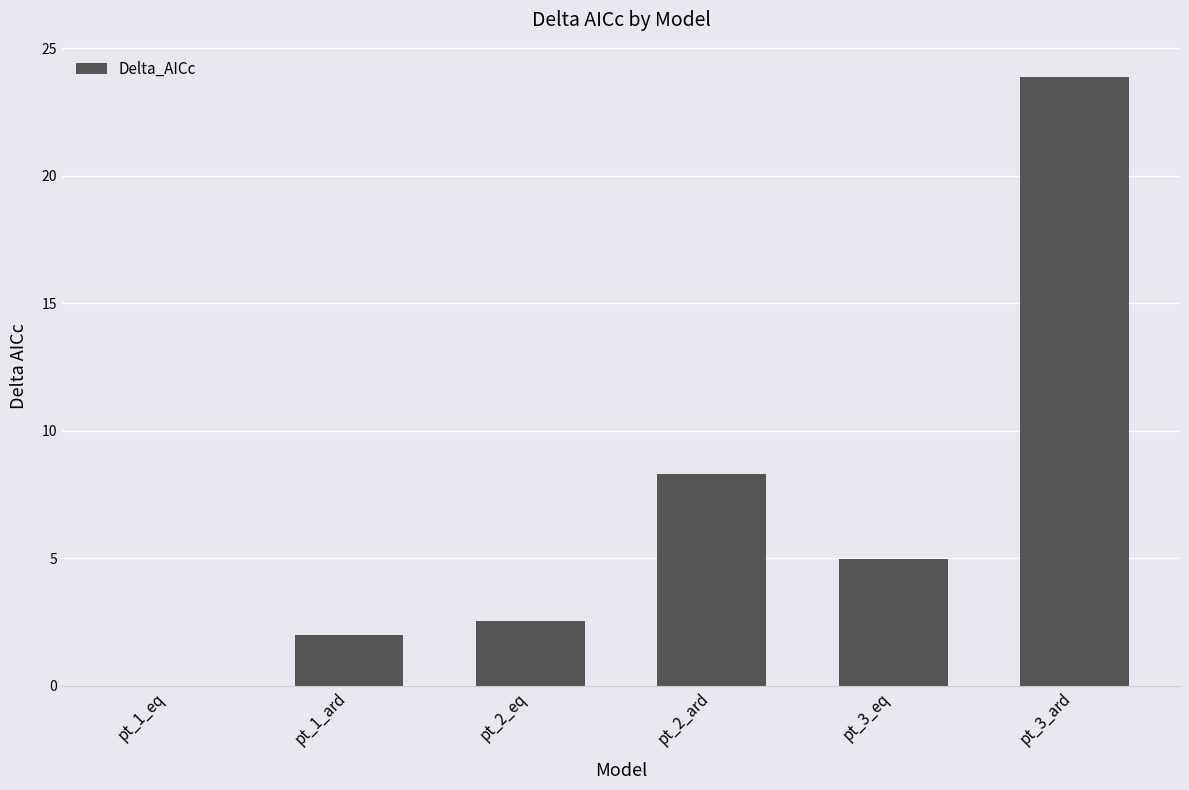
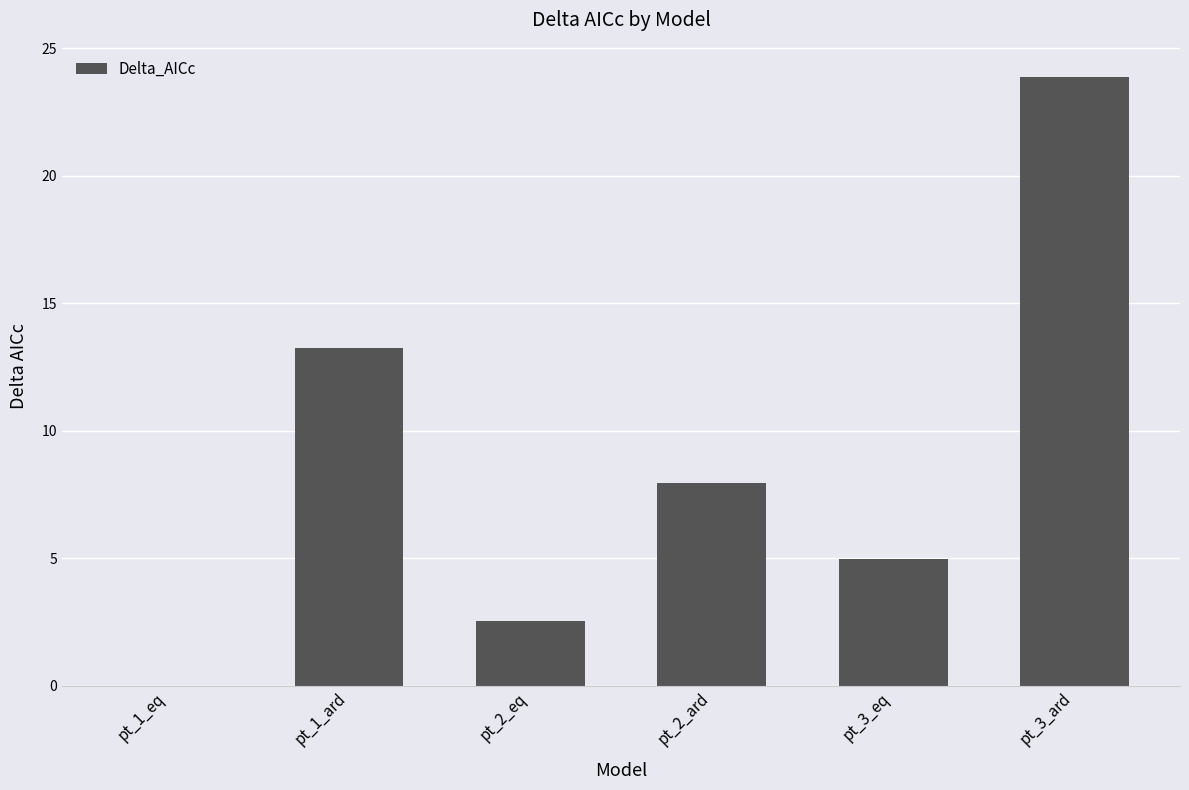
pt_1_ard: 2.0 -> 13.2
pt_2_ard: 8.3 -> 8.0
